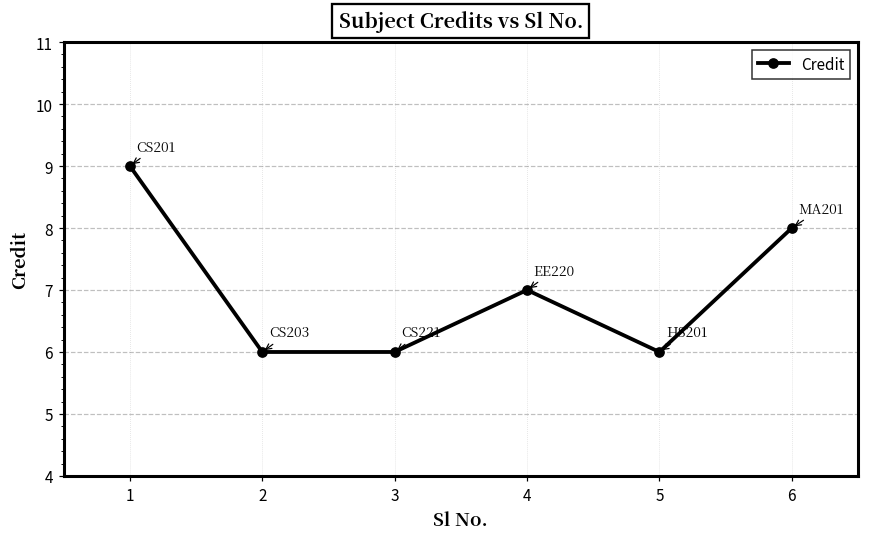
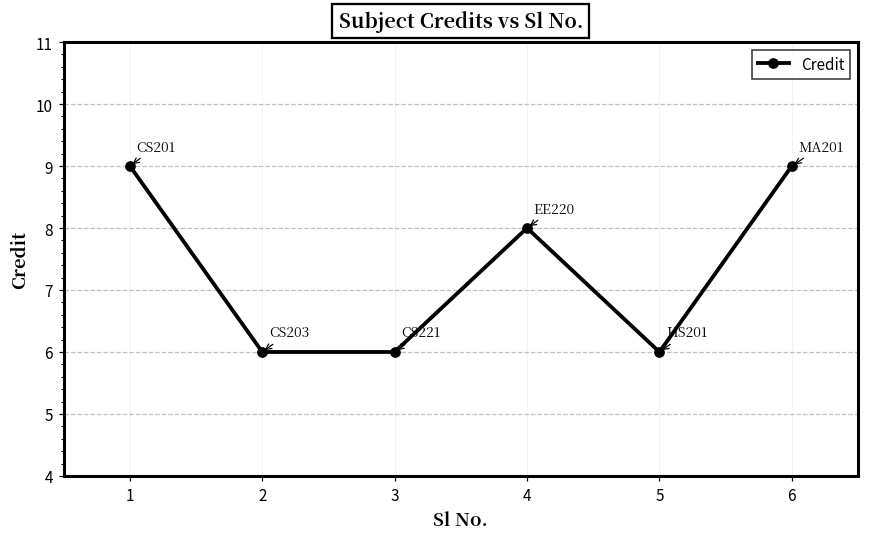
4: 7 -> 8
6: 8 -> 9
